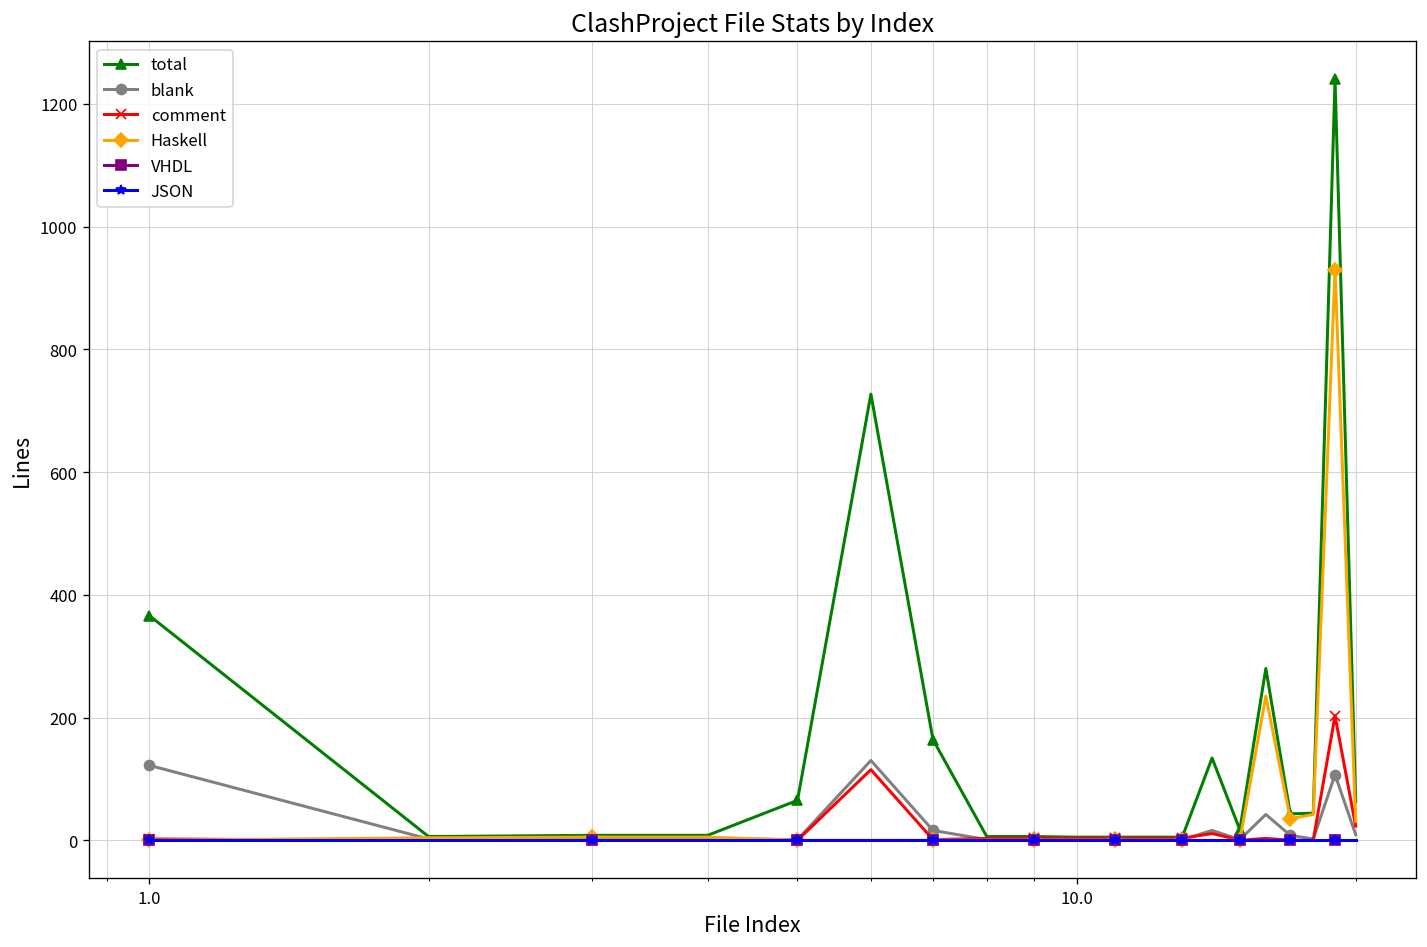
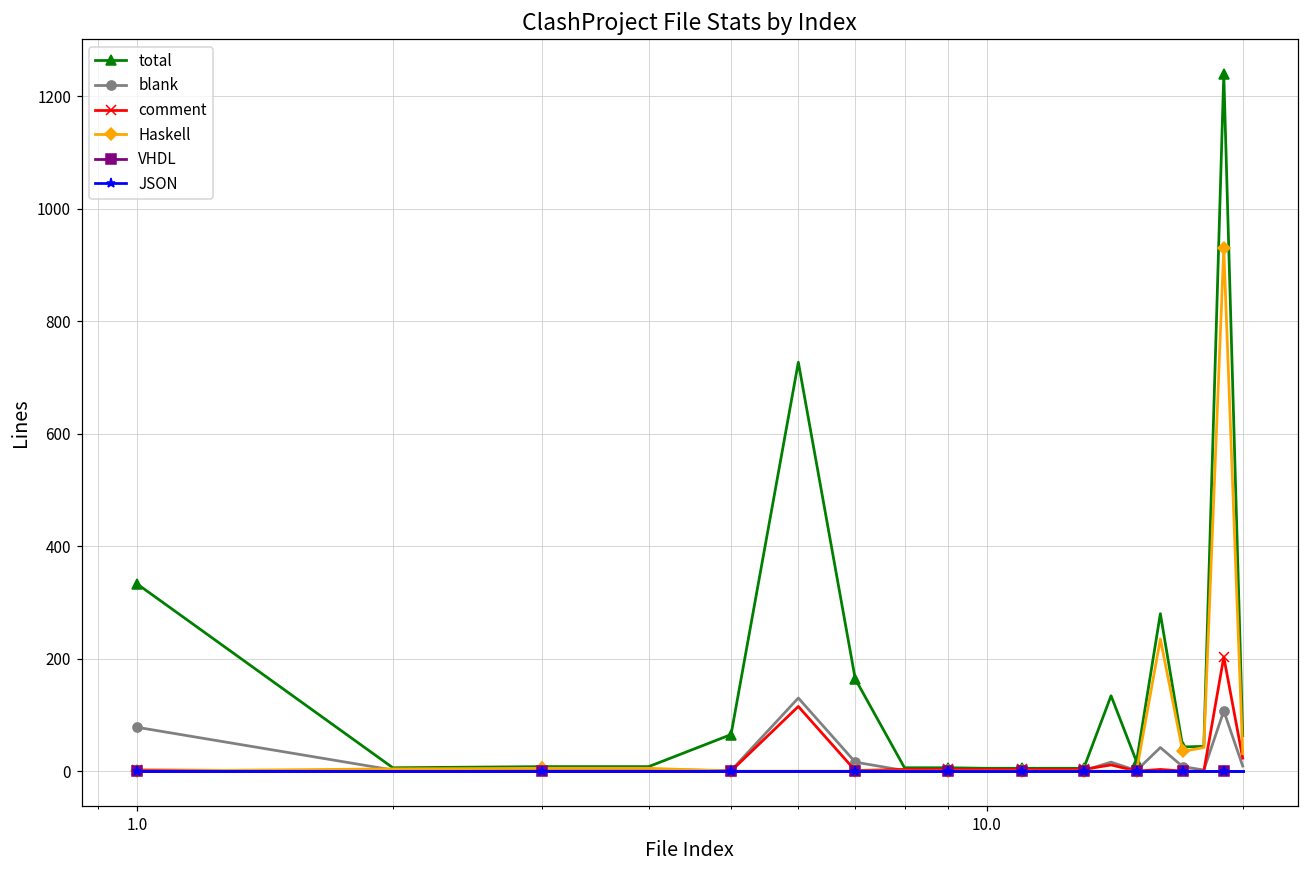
total, 1.0: 370 -> 330
blank, 1.0: 120 -> 80
